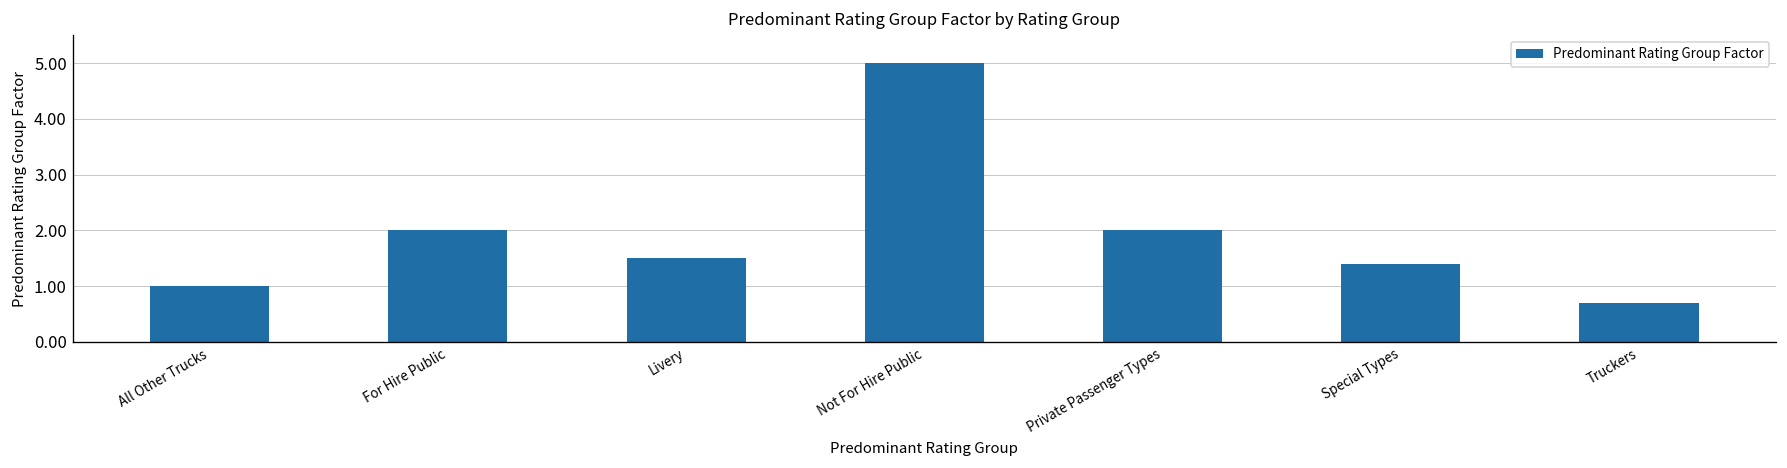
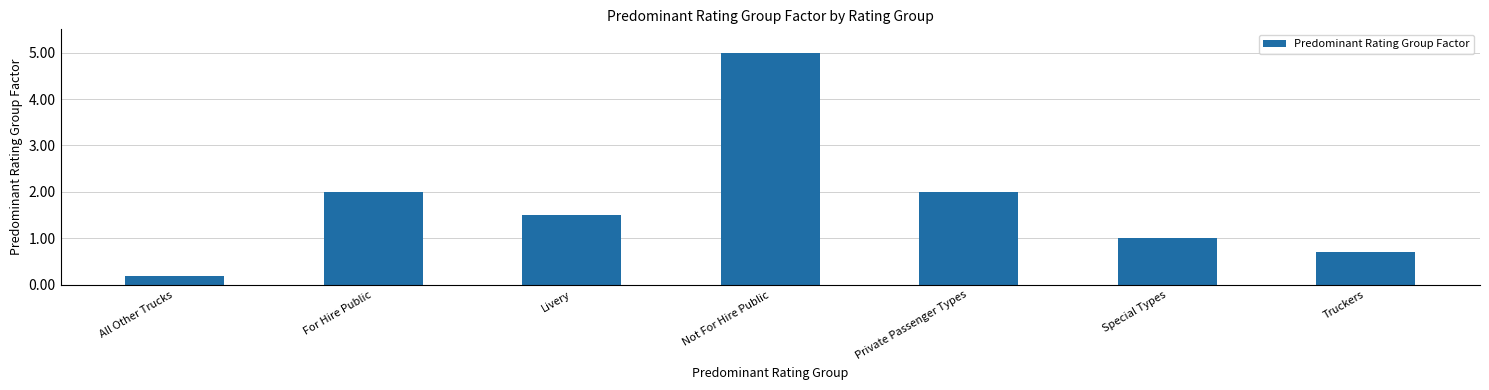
All Other Trucks: 1.0 -> 0.2
Special Types: 1.4 -> 1.0
